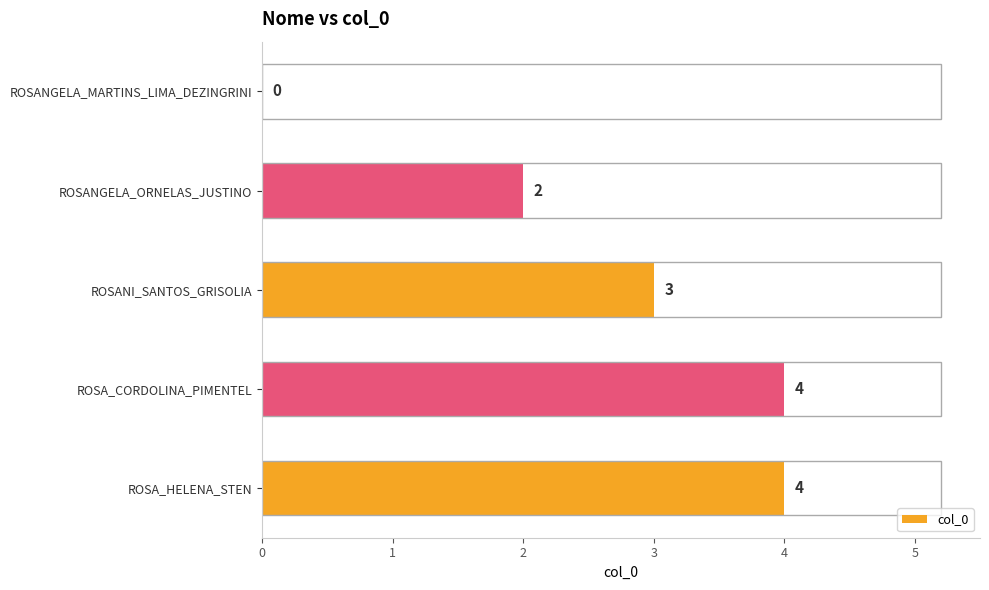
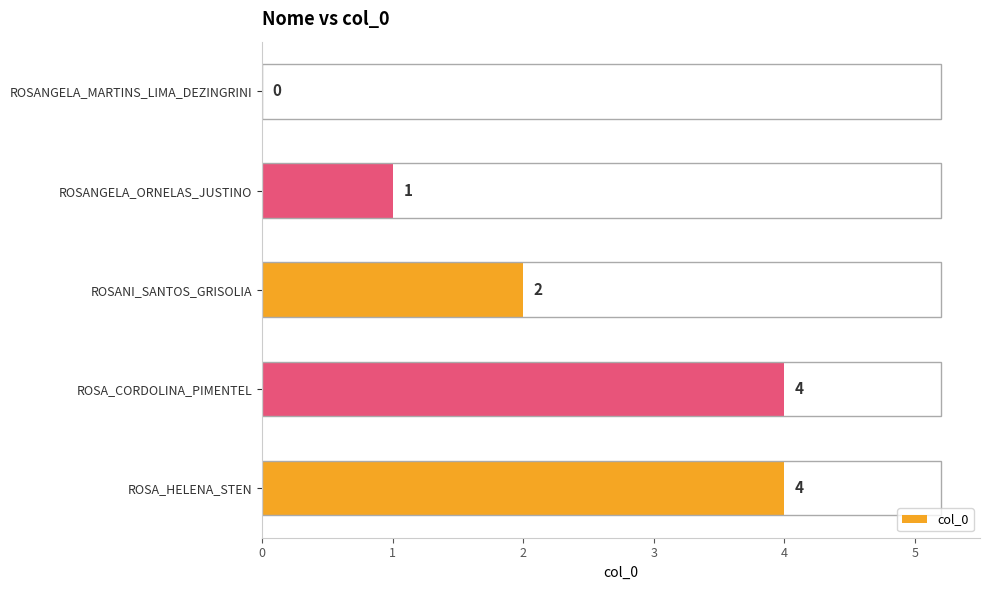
ROSANGELA_ORNELAS_JUSTINO: 2 -> 1
ROSANI_SANTOS_GRISOLIA: 3 -> 2
